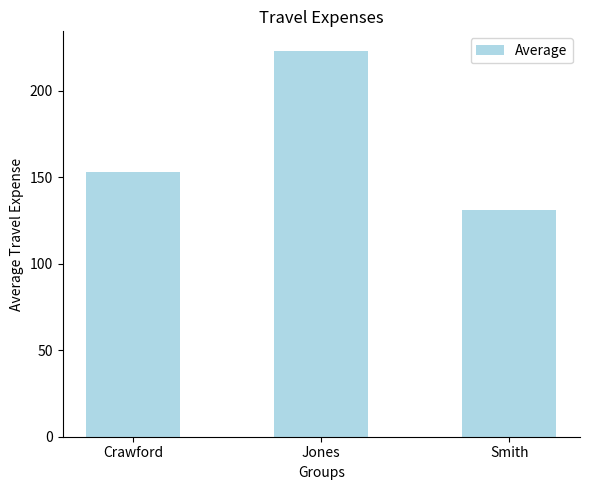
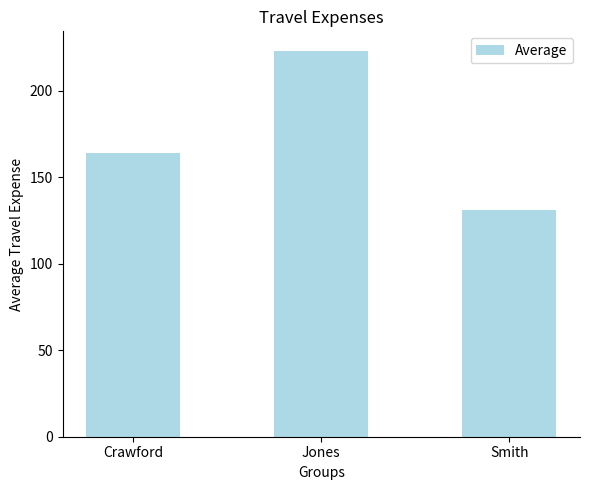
Crawford: 153 -> 164
